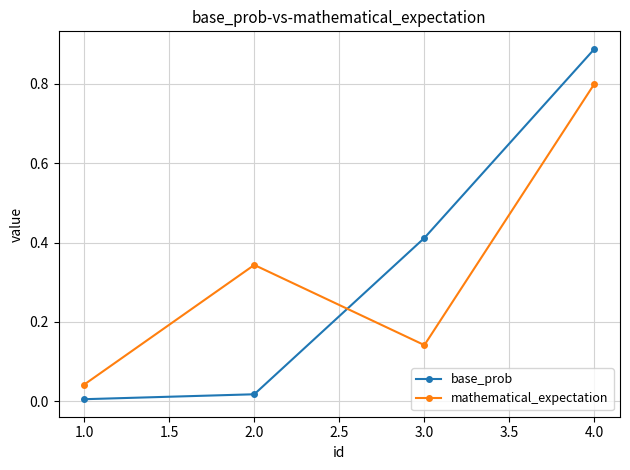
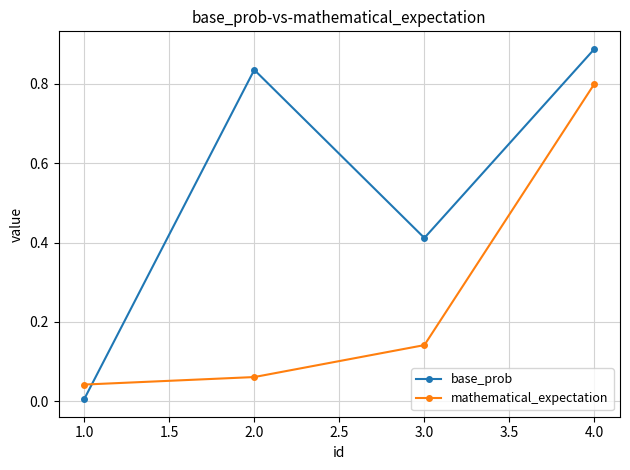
base_prob, 2.0: 0.02 -> 0.84
mathematical_expectation, 2.0: 0.34 -> 0.06
